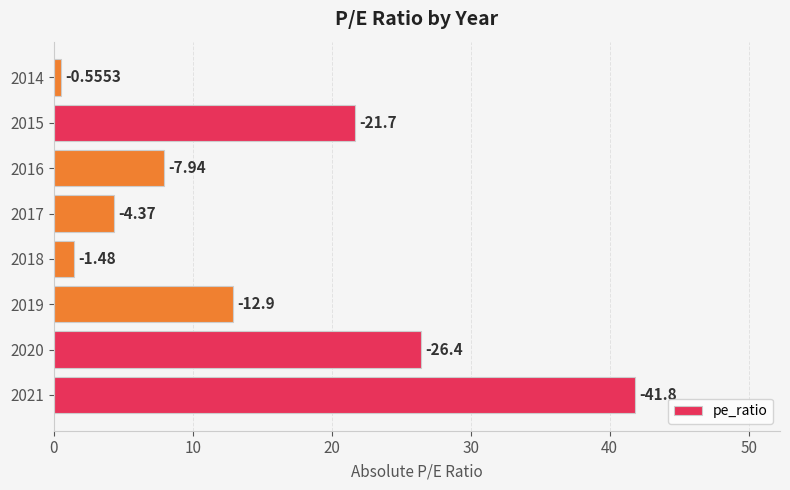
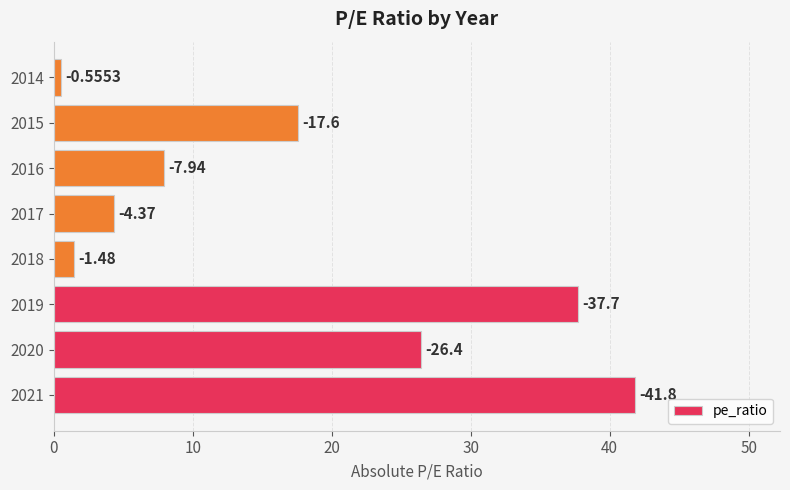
2015: -21.7 -> -17.6
2019: -12.9 -> -37.7
